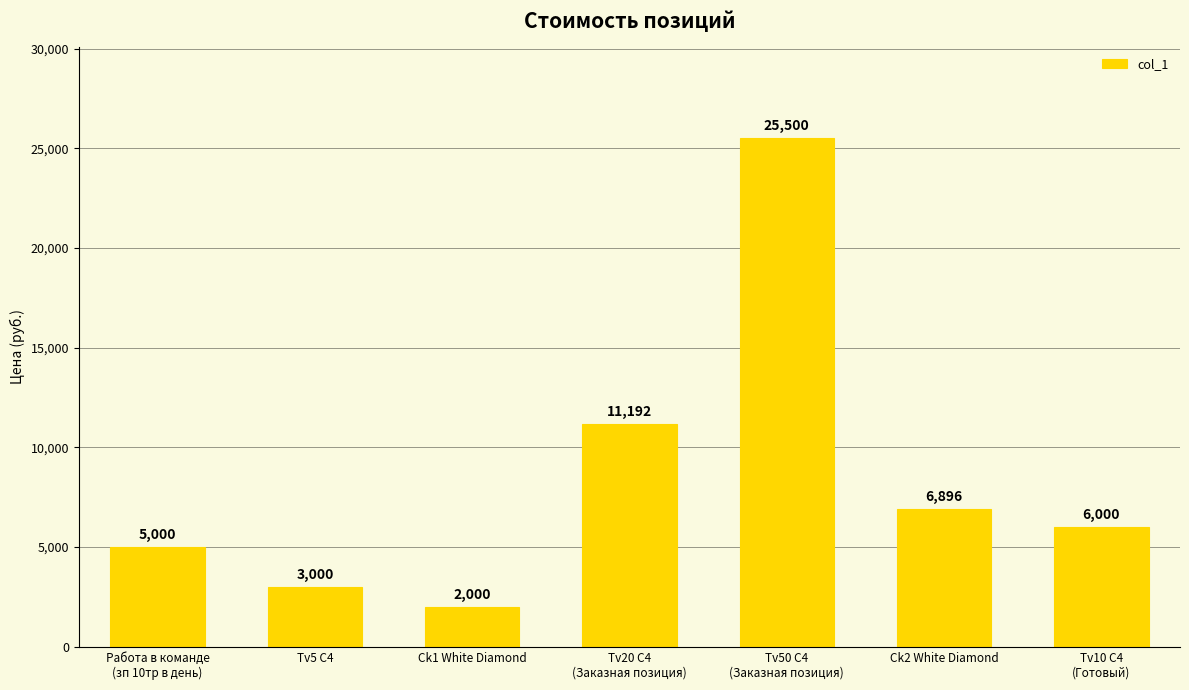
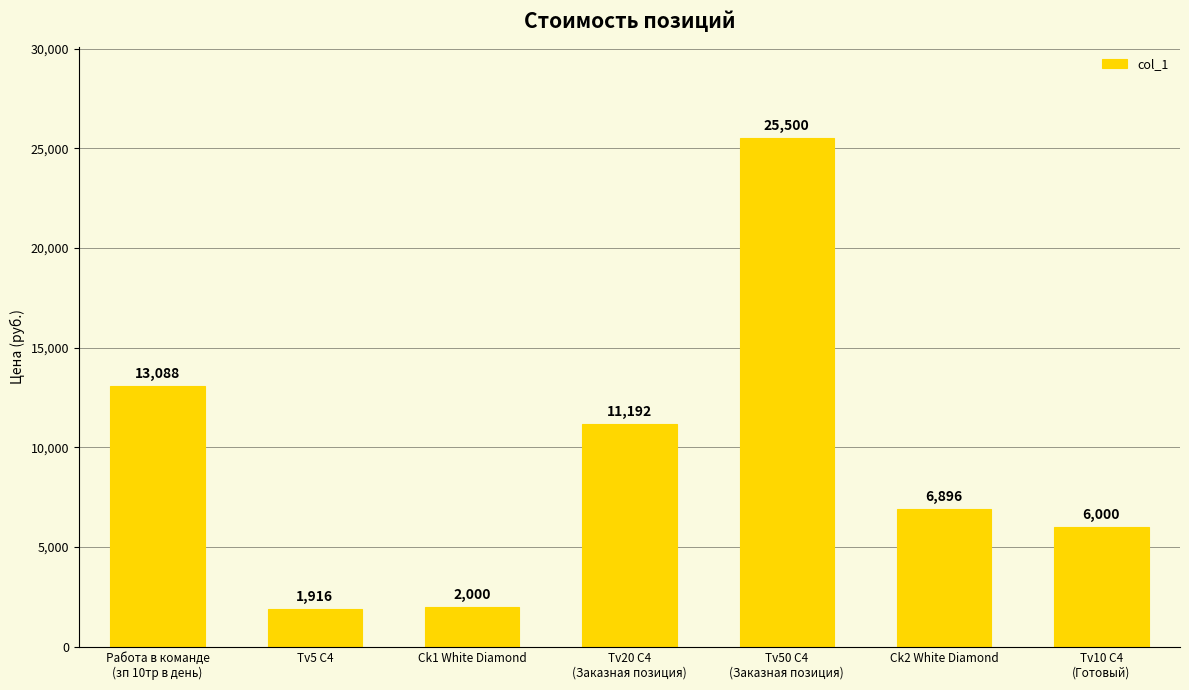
Работа в команде (зп 10тр в день): 5,000 -> 13,088
Tv5 C4: 3,000 -> 1,916
